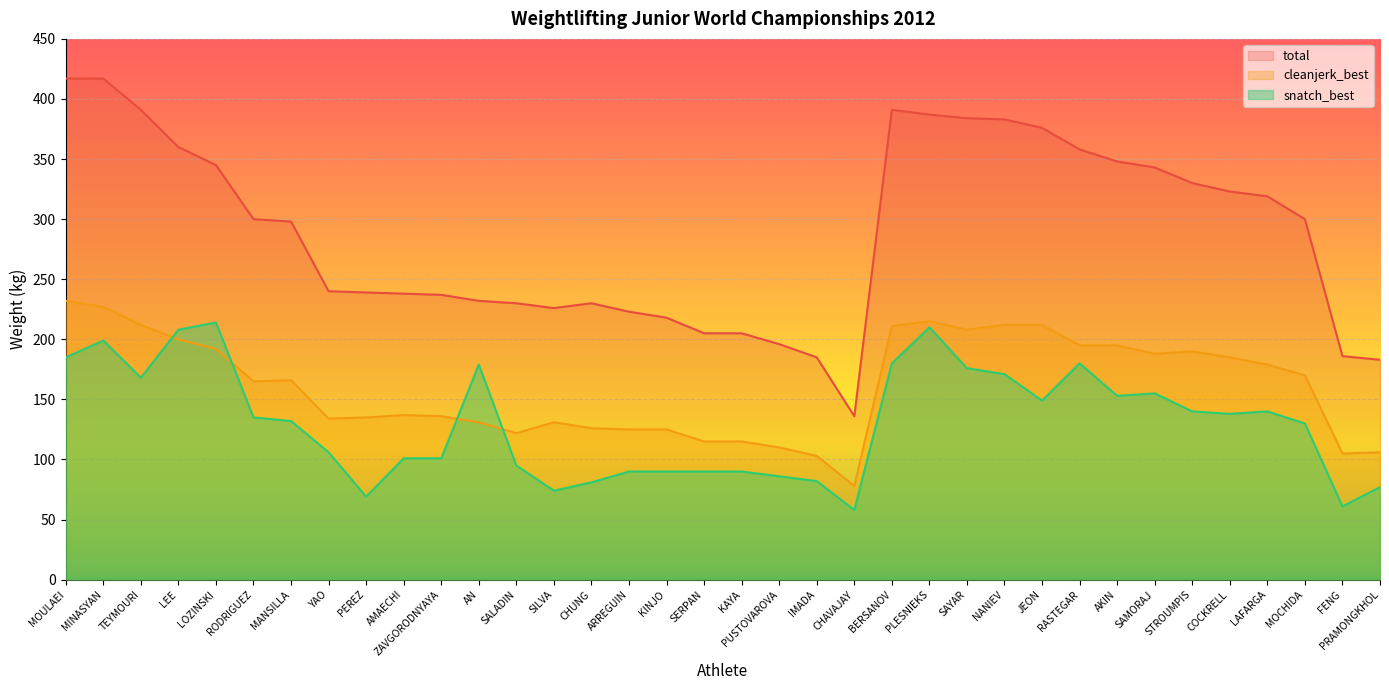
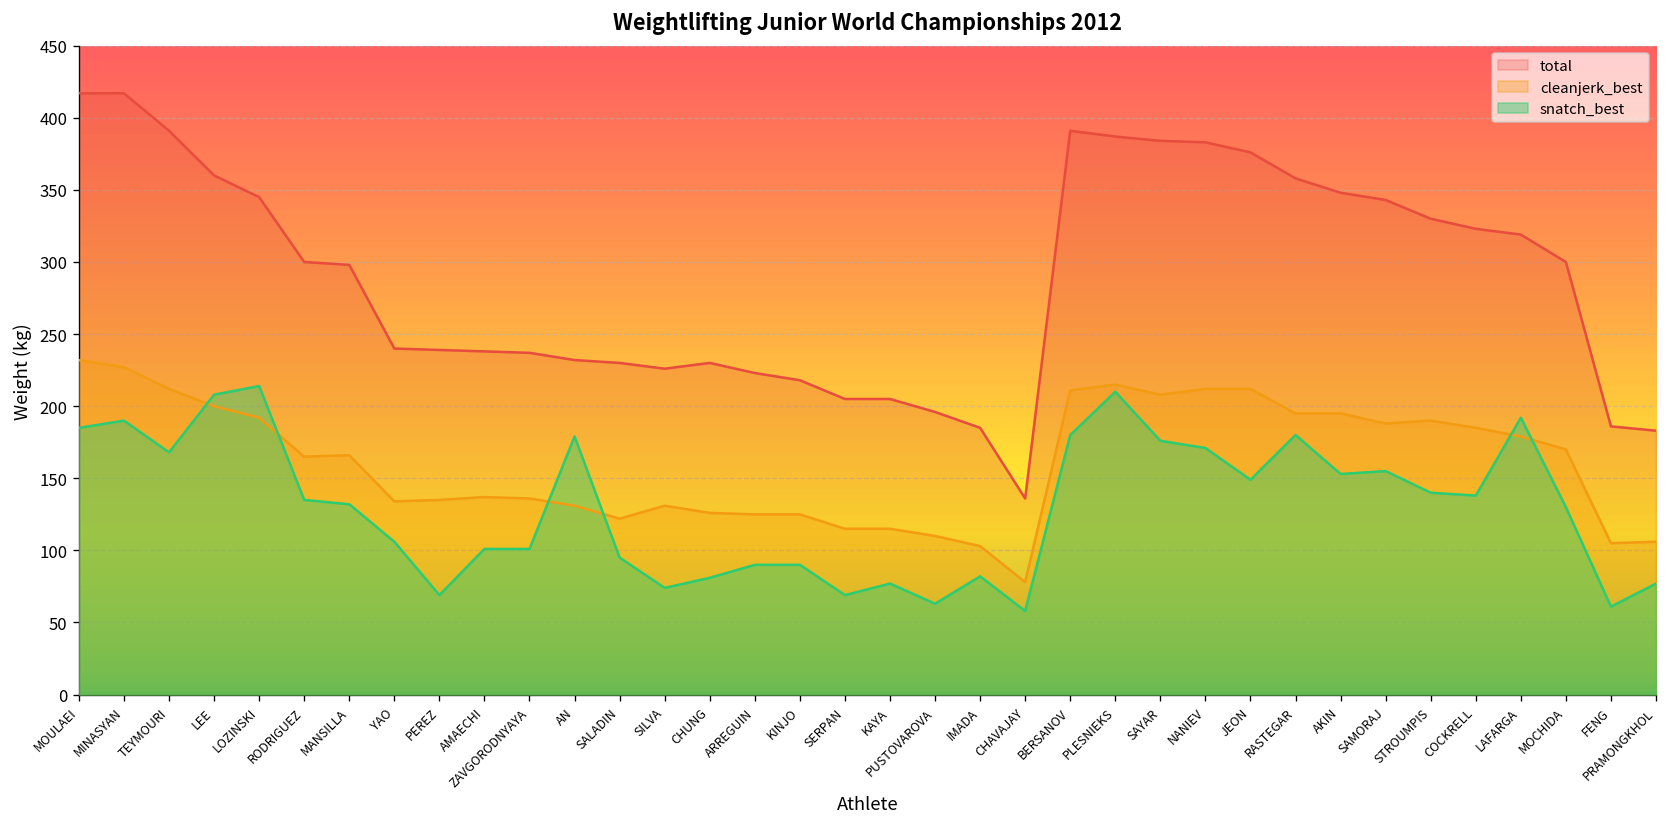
snatch_best, MINASYAN: 199 -> 190
snatch_best, SERPAN: 90 -> 69
snatch_best, KAYA: 90 -> 77
snatch_best, PUSTOVAROVA: 86 -> 63
snatch_best, LAFARGA: 140 -> 192
